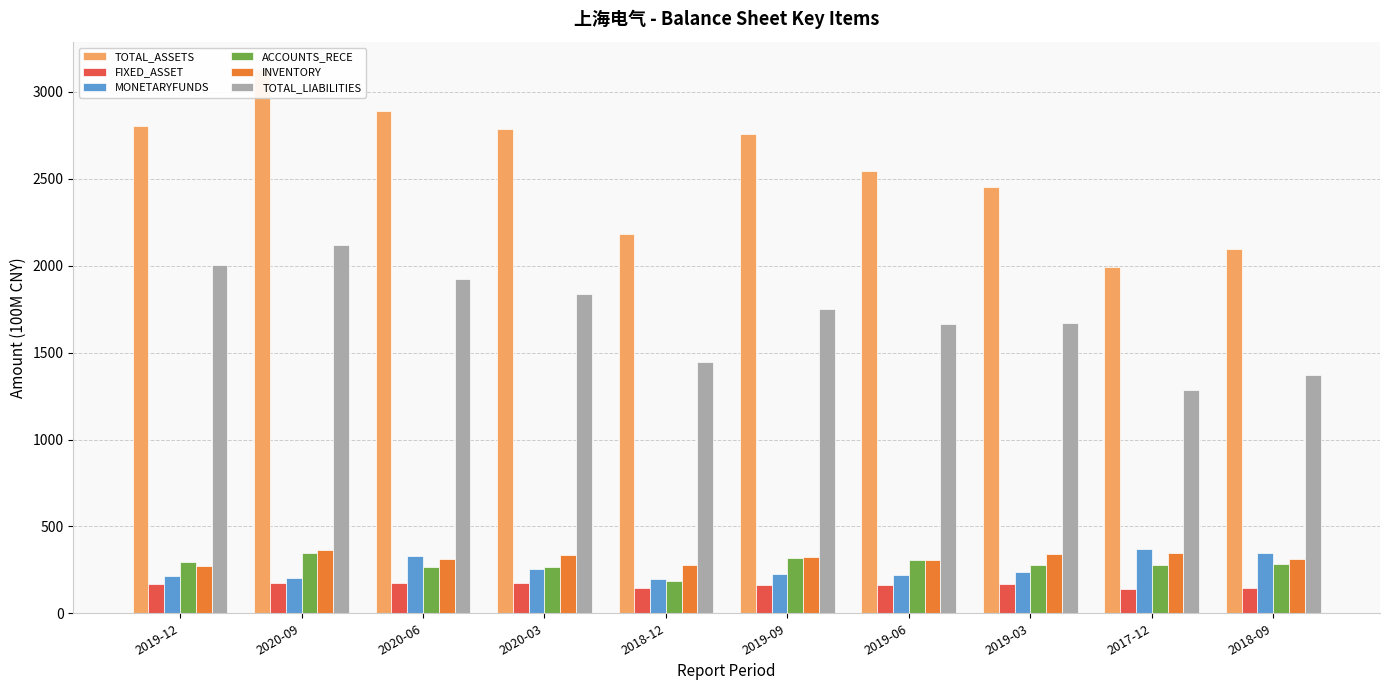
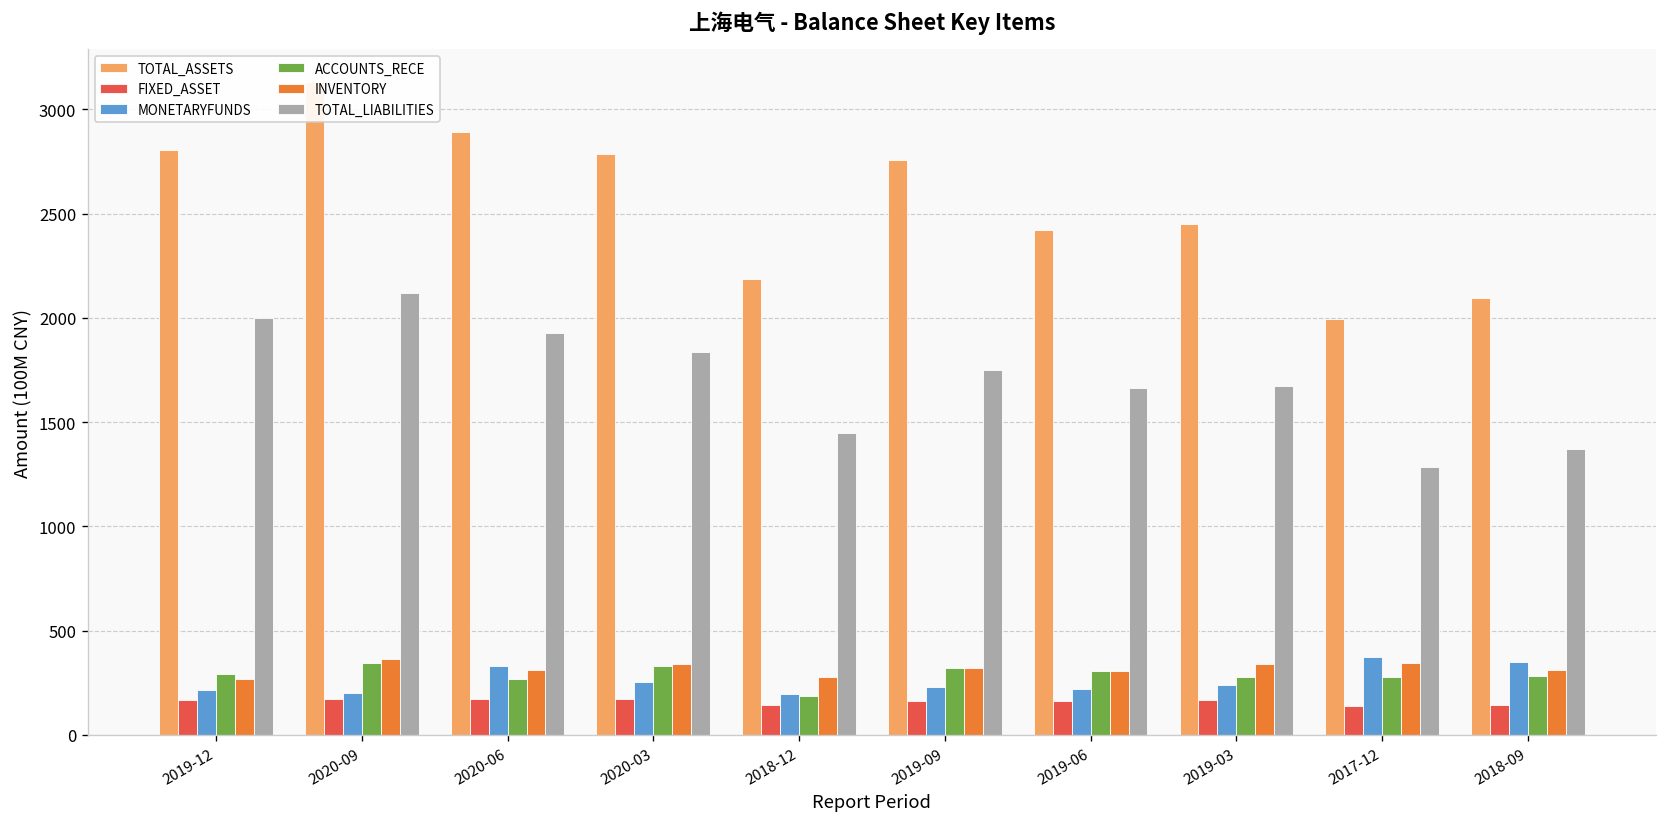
ACCOUNTS_RECE, 2020-03: 270 -> 330
TOTAL_ASSETS, 2019-06: 2550 -> 2420
